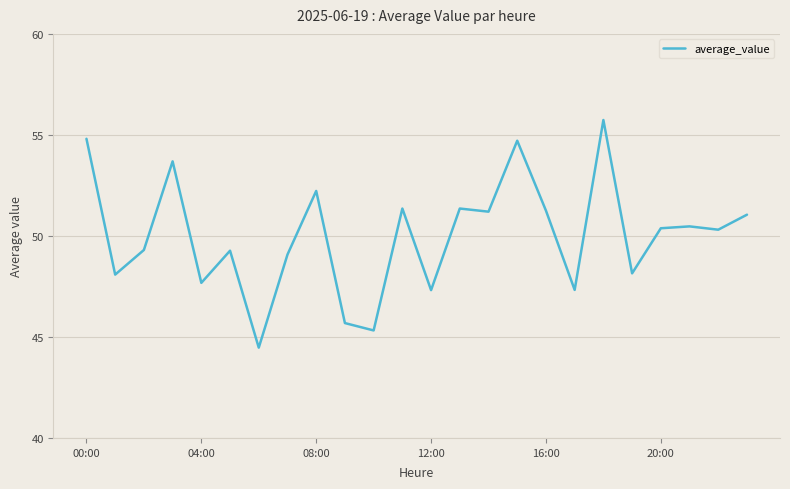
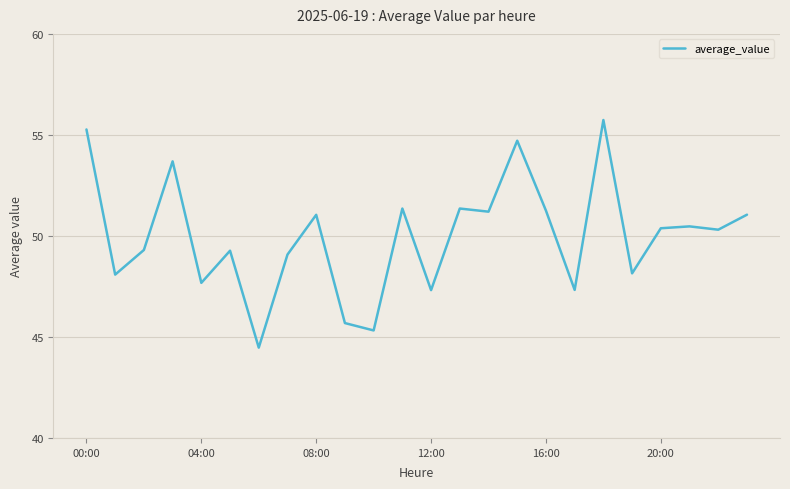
00:00: 54.8 -> 55.3
08:00: 52.2 -> 51.0
